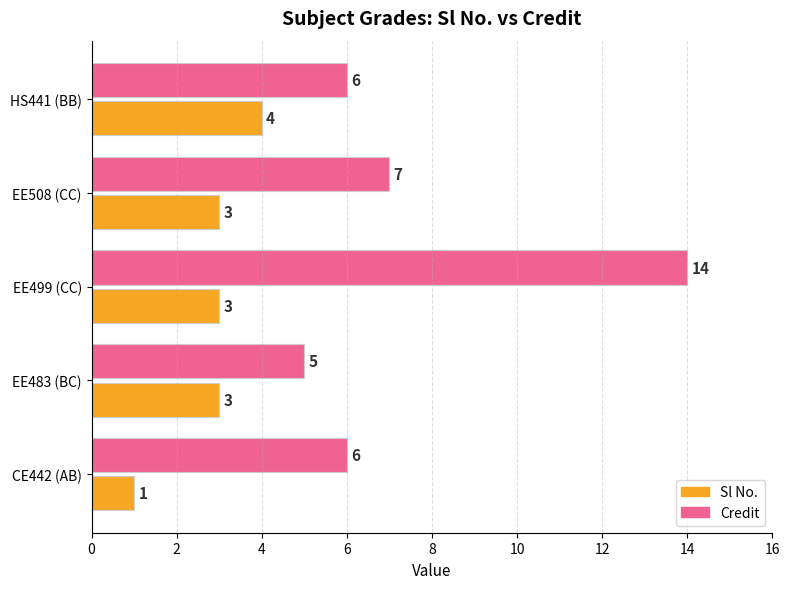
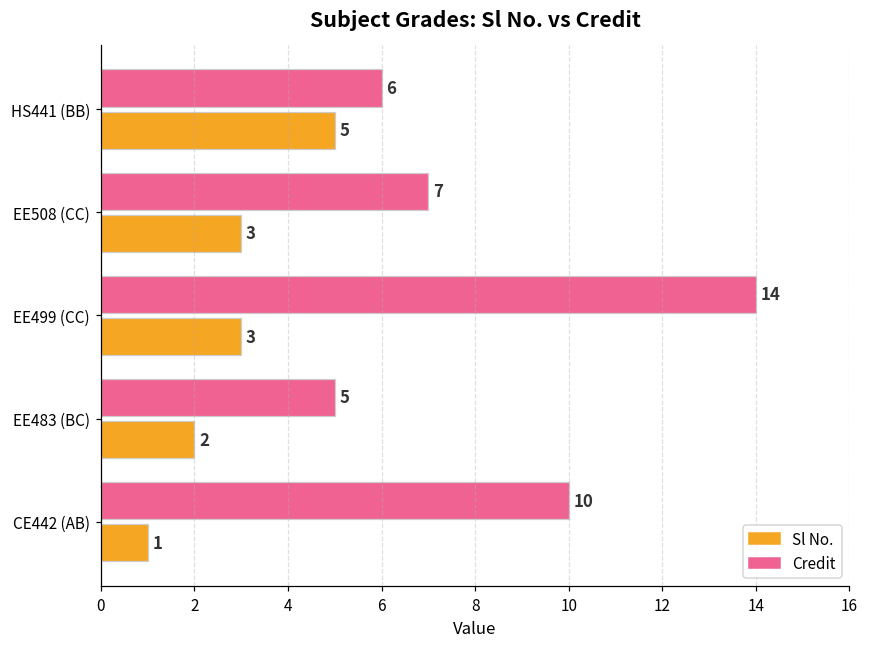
Sl No., HS441 (BB): 4 -> 5
Sl No., EE483 (BC): 3 -> 2
Credit, CE442 (AB): 6 -> 10
